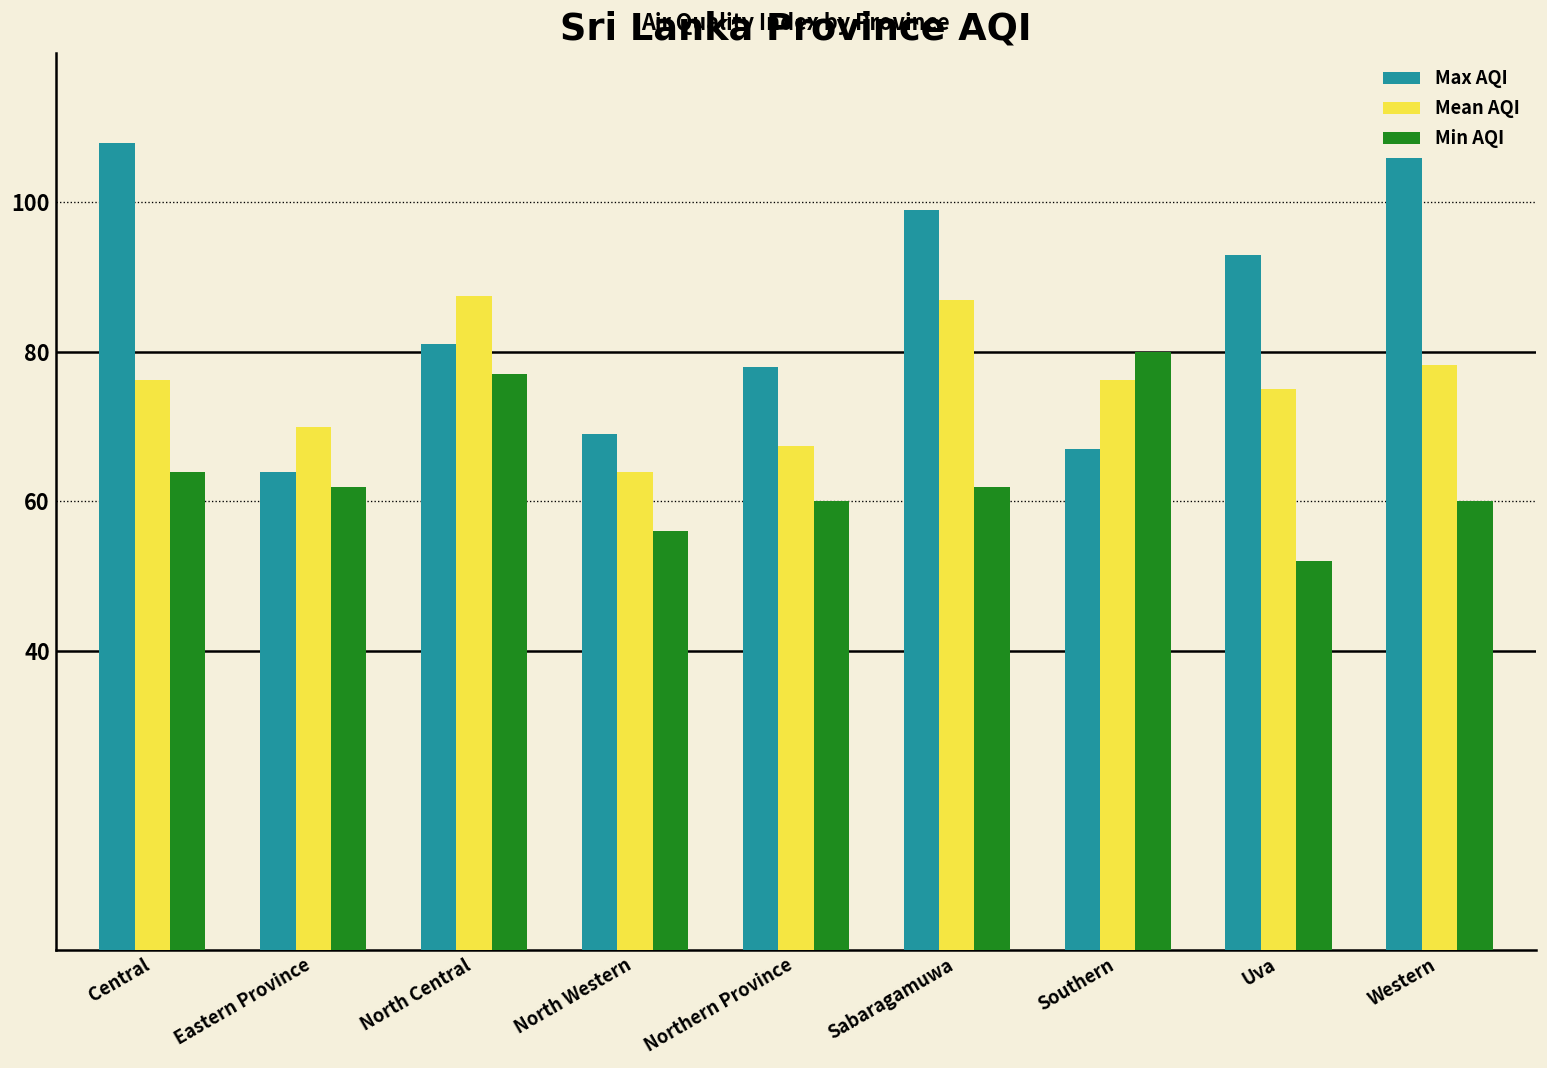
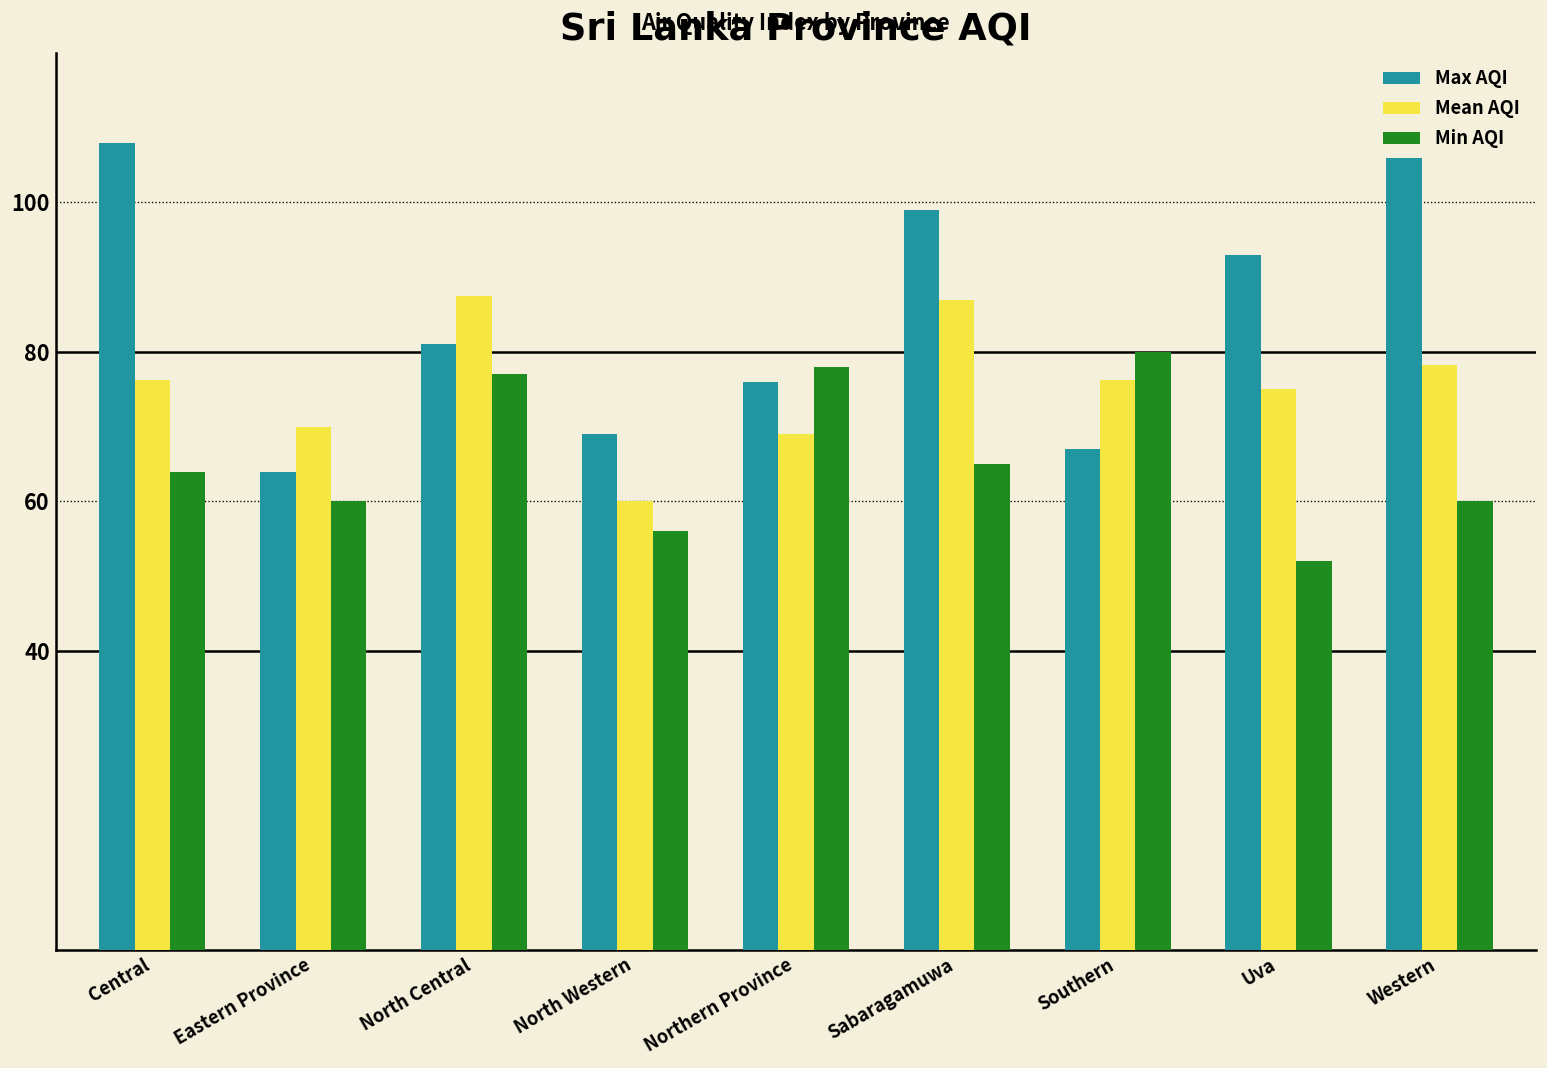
Min AQI, Eastern Province: 62 -> 60
Mean AQI, North Western: 64 -> 60
Max AQI, Northern Province: 78 -> 76
Mean AQI, Northern Province: 67 -> 69
Min AQI, Northern Province: 60 -> 78
Min AQI, Sabaragamuwa: 62 -> 65
